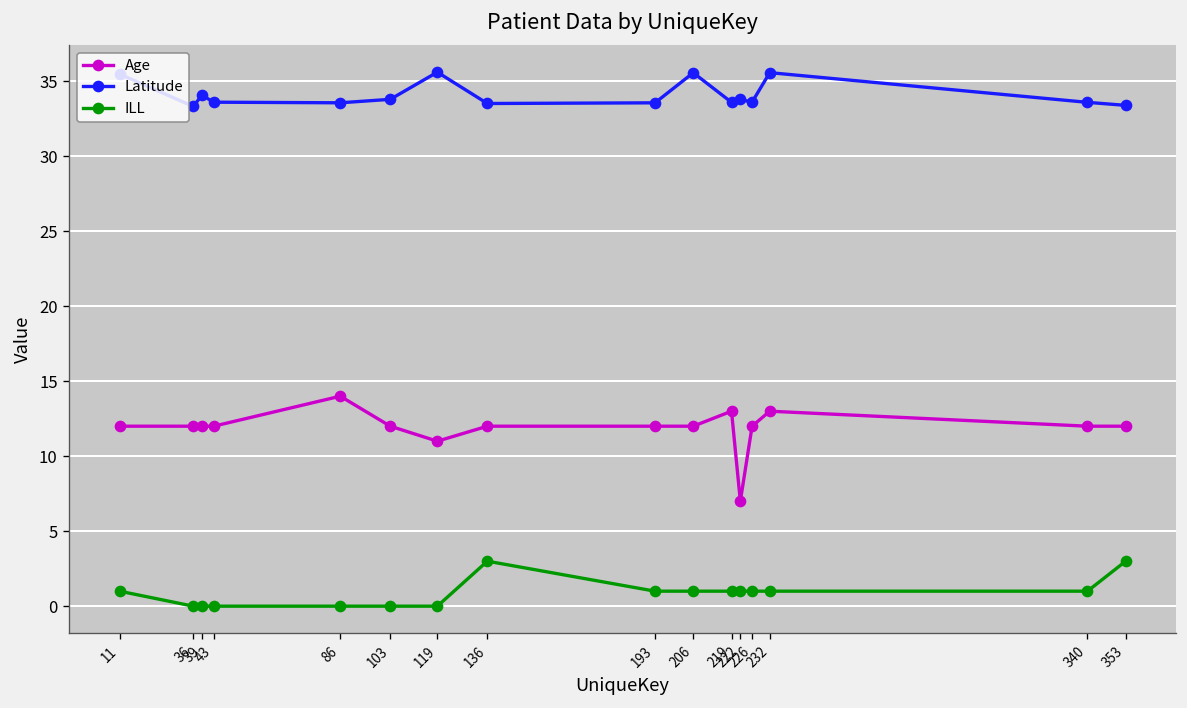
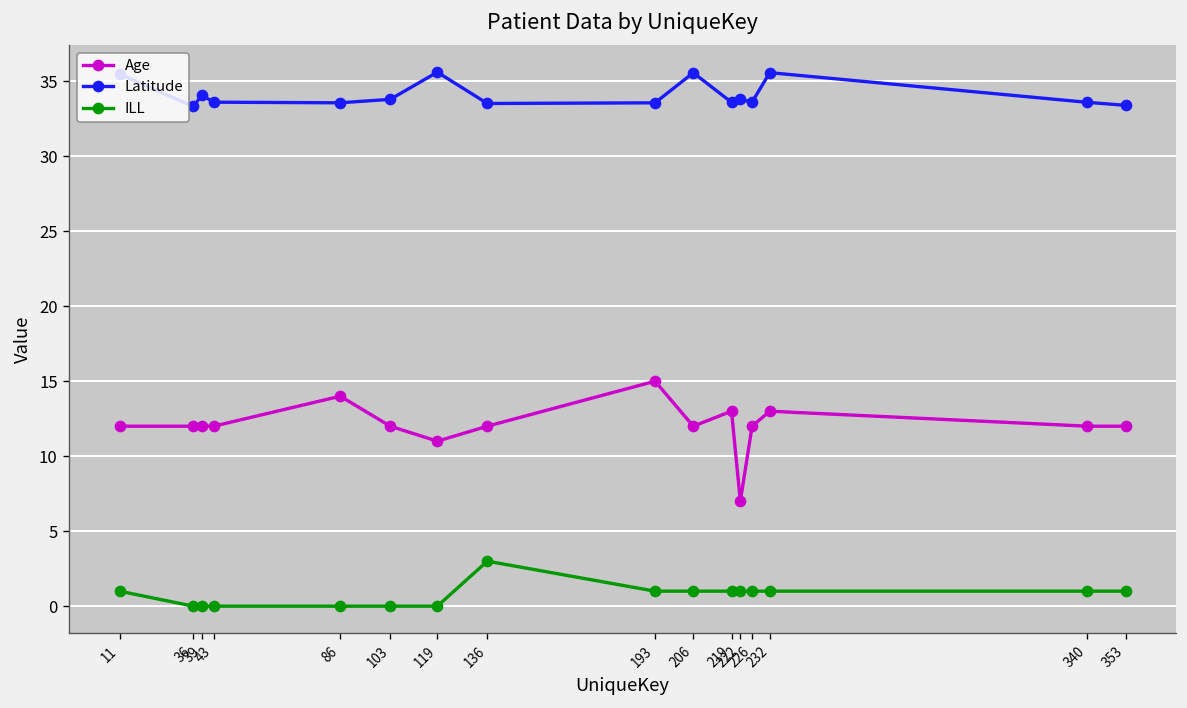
Age, 193: 12 -> 15
ILL, 353: 3 -> 1
